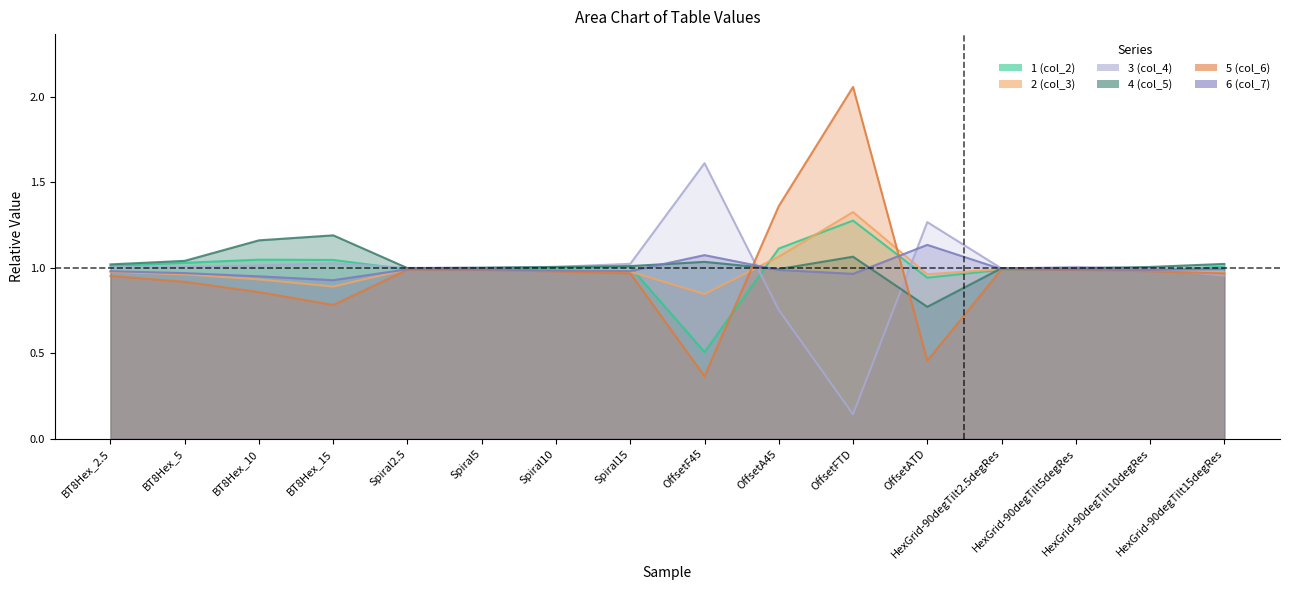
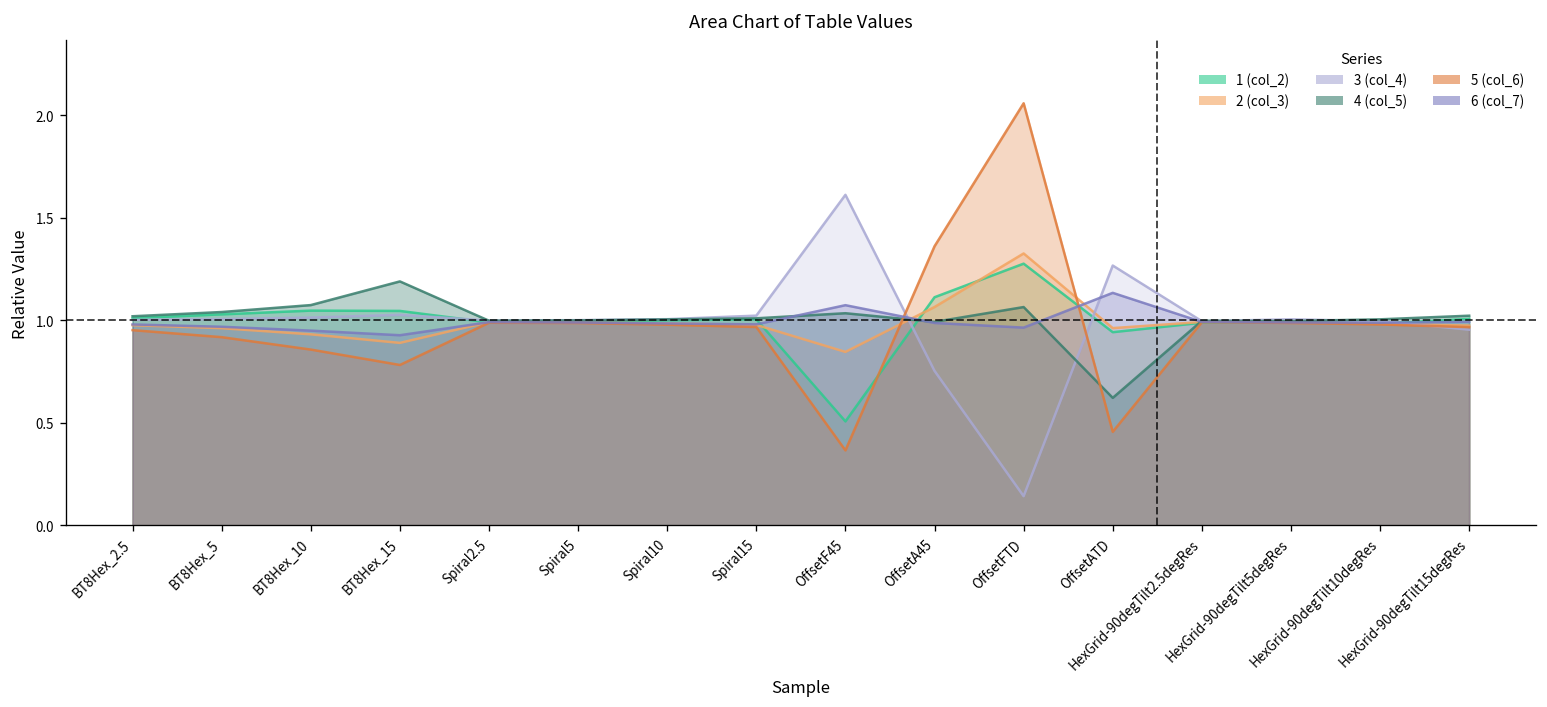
4 (col_5), BT8Hex_10: 1.16 -> 1.07
4 (col_5), OffsetATD: 0.77 -> 0.62
